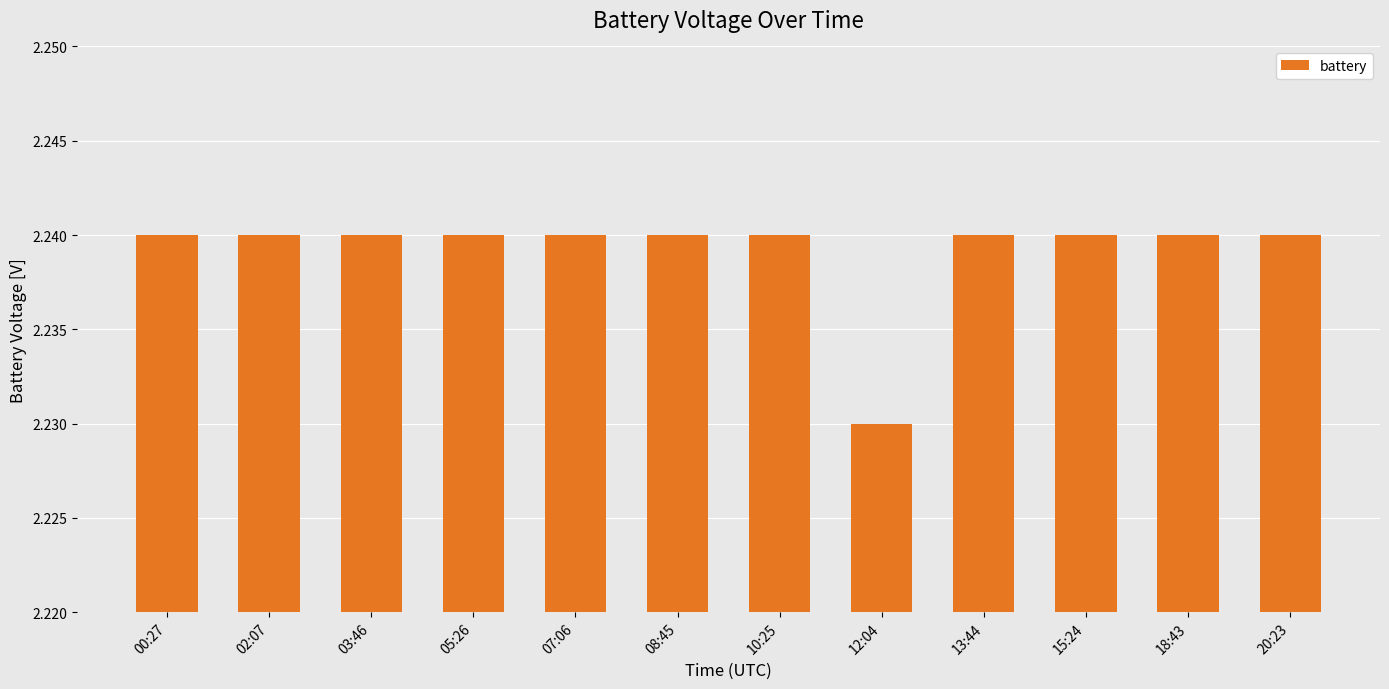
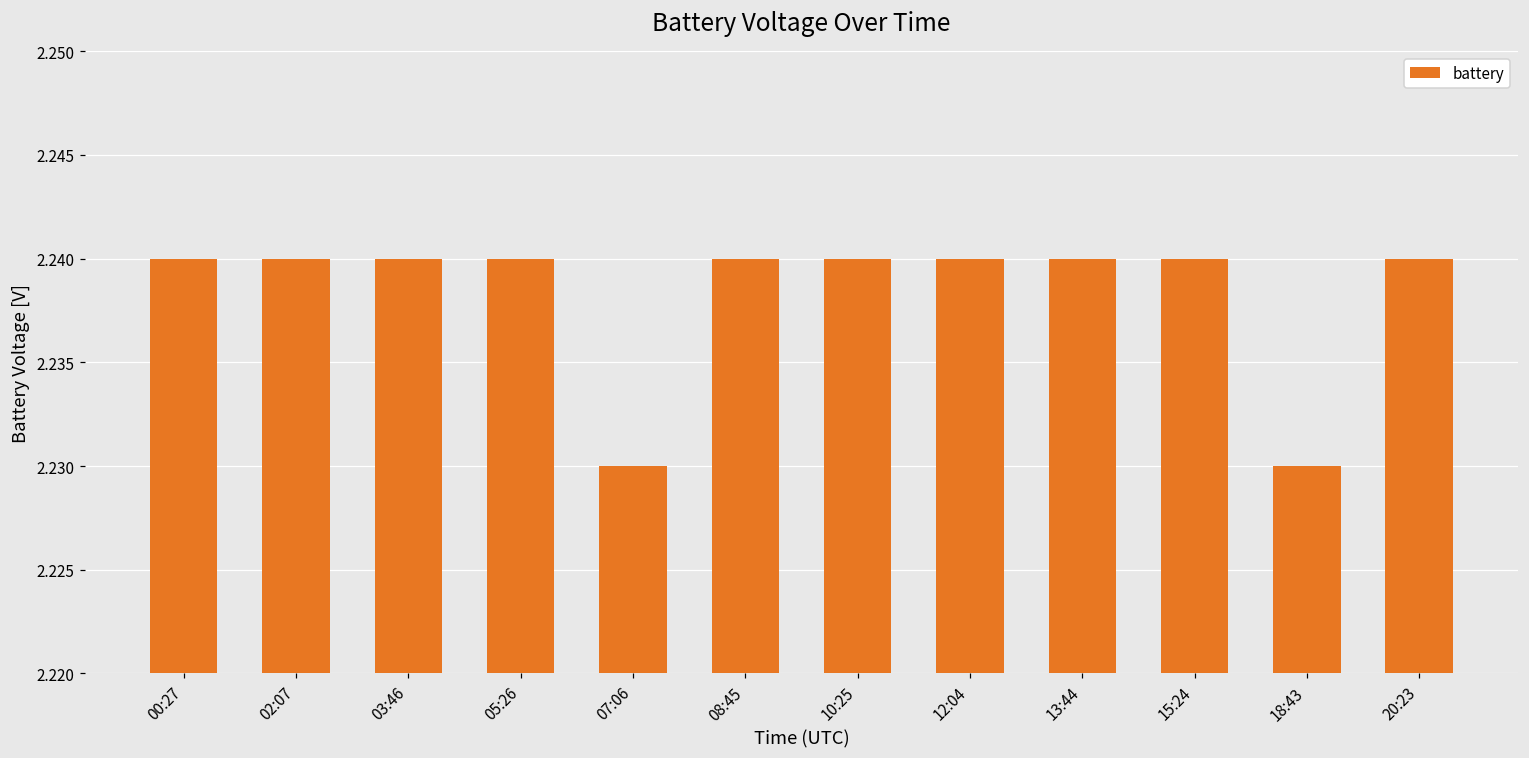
07:06: 2.24 -> 2.23
12:04: 2.23 -> 2.24
18:43: 2.24 -> 2.23
